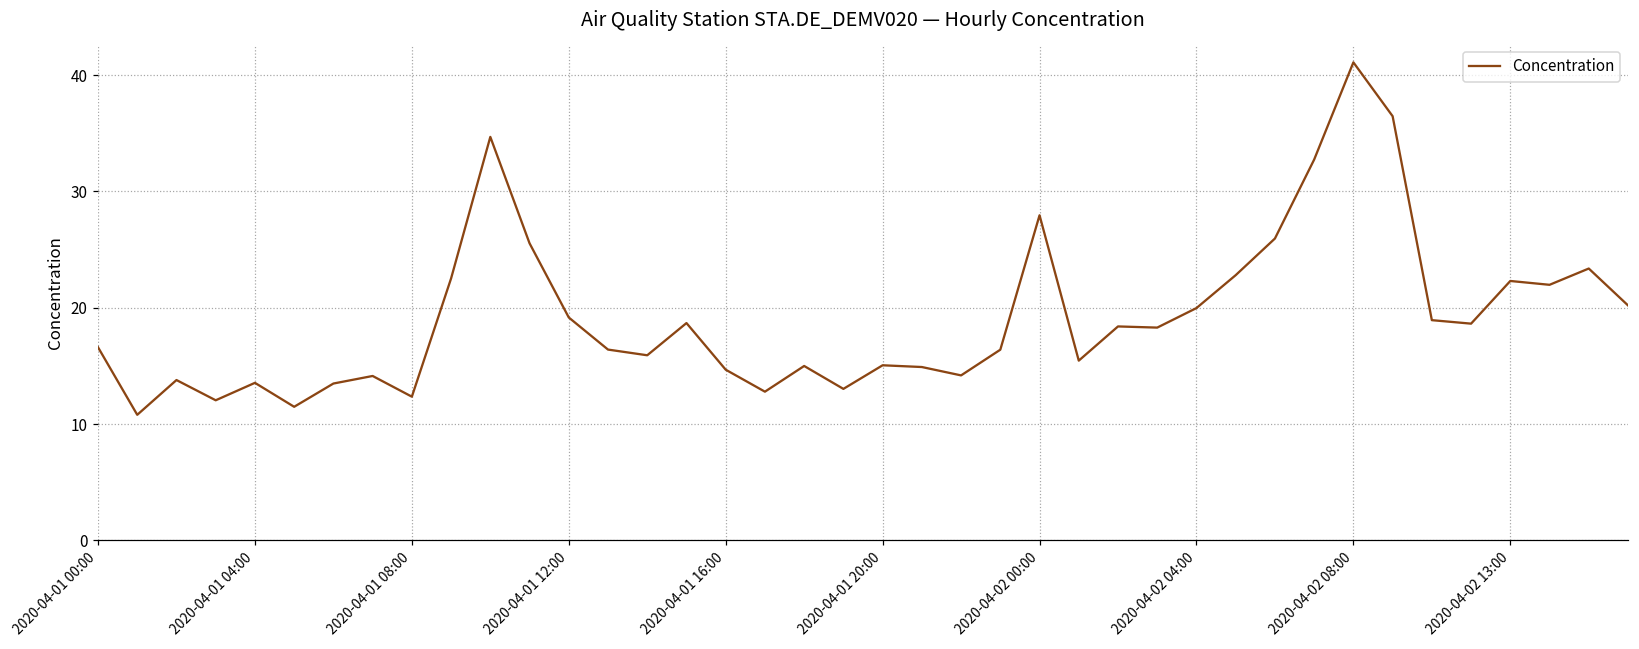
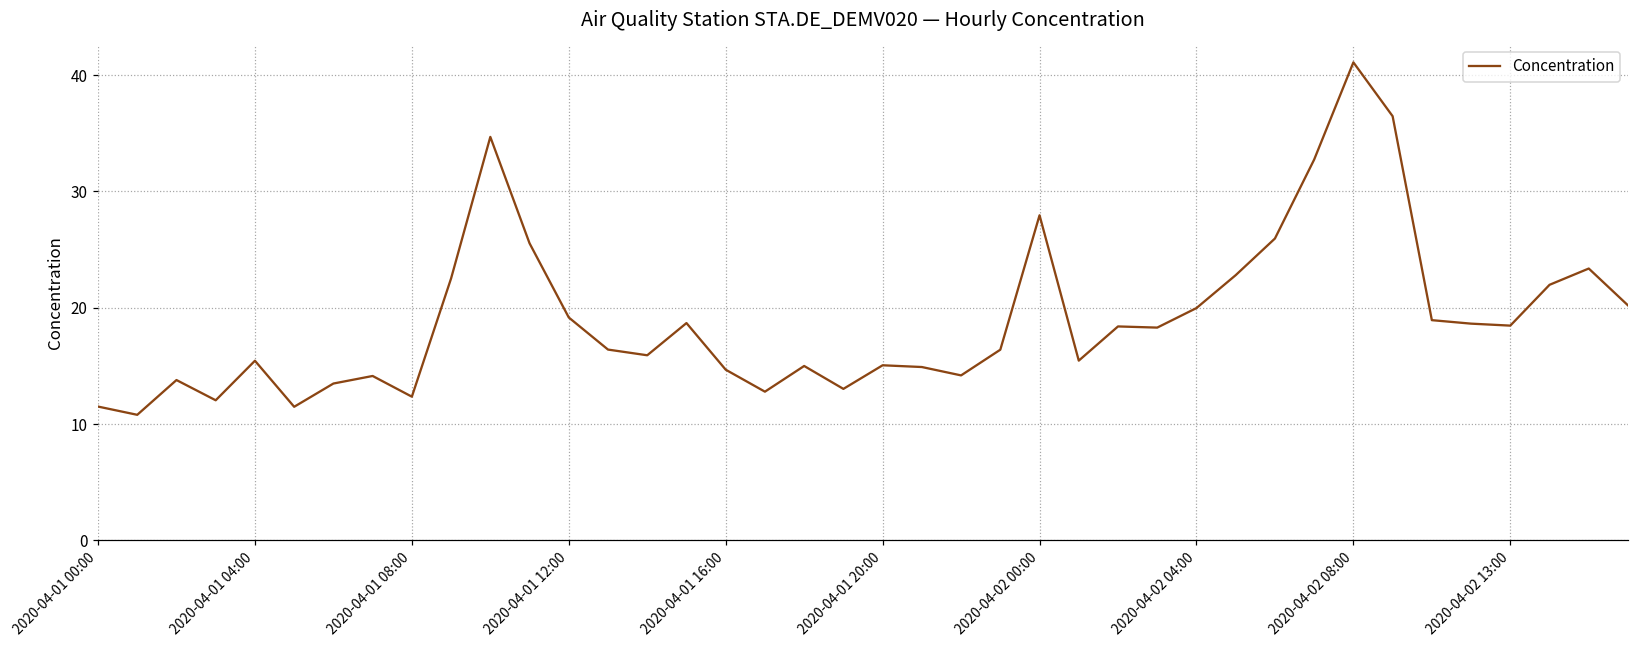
2020-04-01 00:00: 16.6 -> 11.5
2020-04-01 04:00: 13.5 -> 15.4
2020-04-02 13:00: 22.3 -> 18.5
